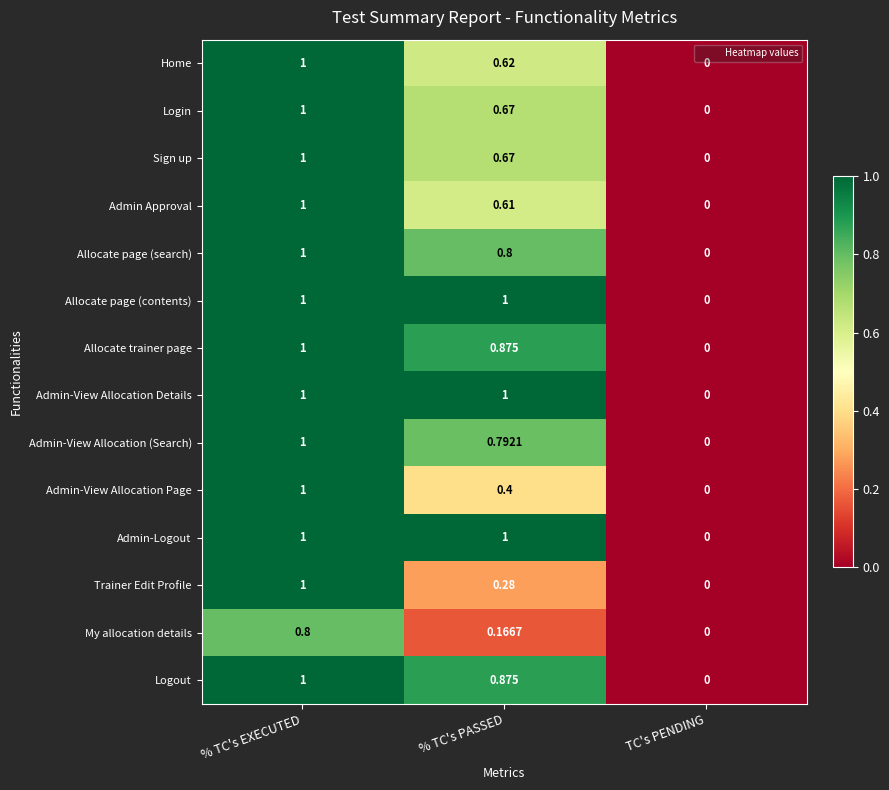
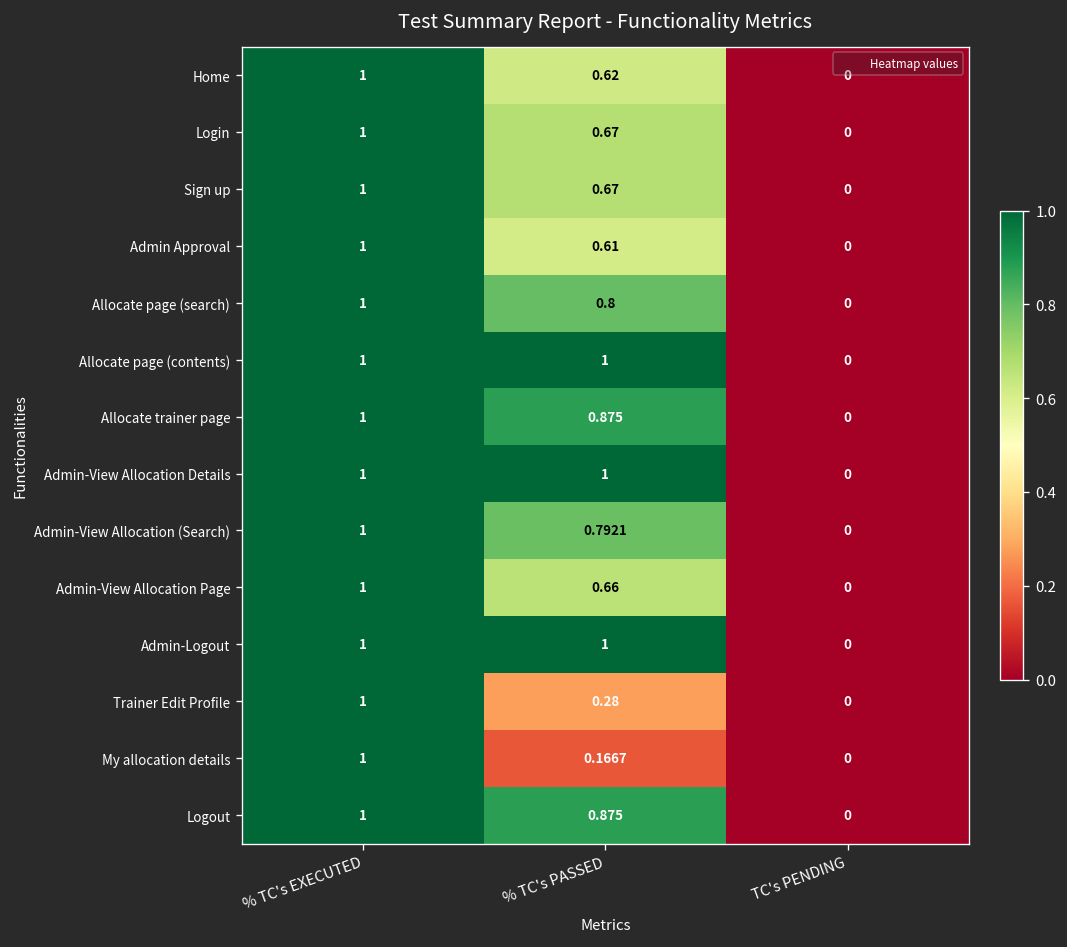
Admin-View Allocation Page, % TC's PASSED: 0.4 -> 0.66
My allocation details, % TC's EXECUTED: 0.8 -> 1
